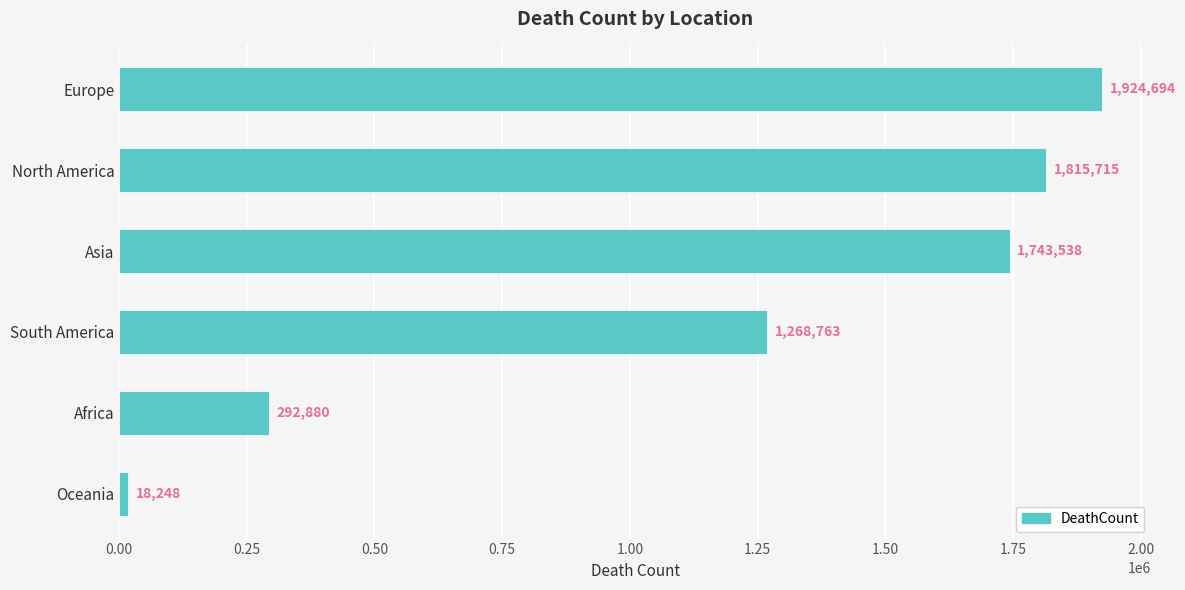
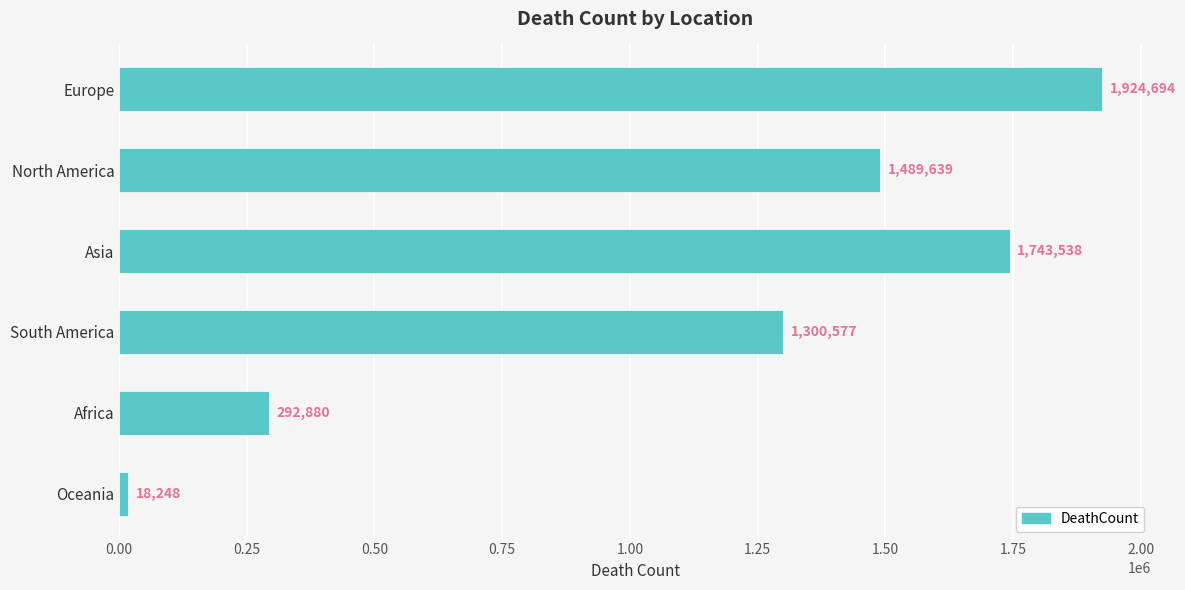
North America: 1,815,715 -> 1,489,639
South America: 1,268,763 -> 1,300,577
